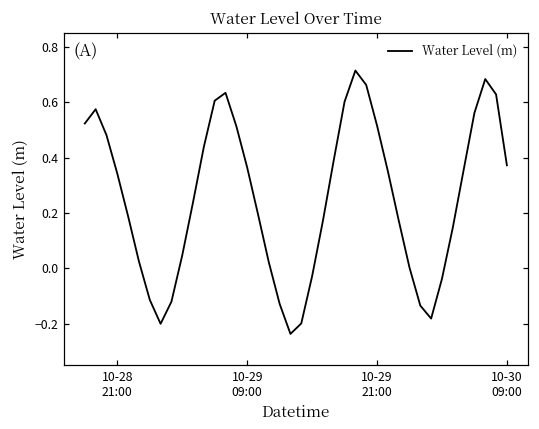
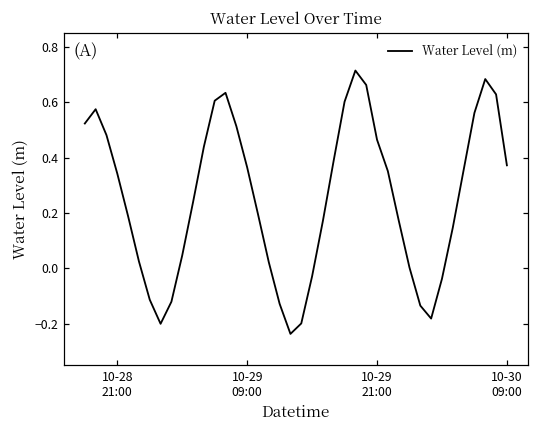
10-29 21:00: 0.52 -> 0.47
